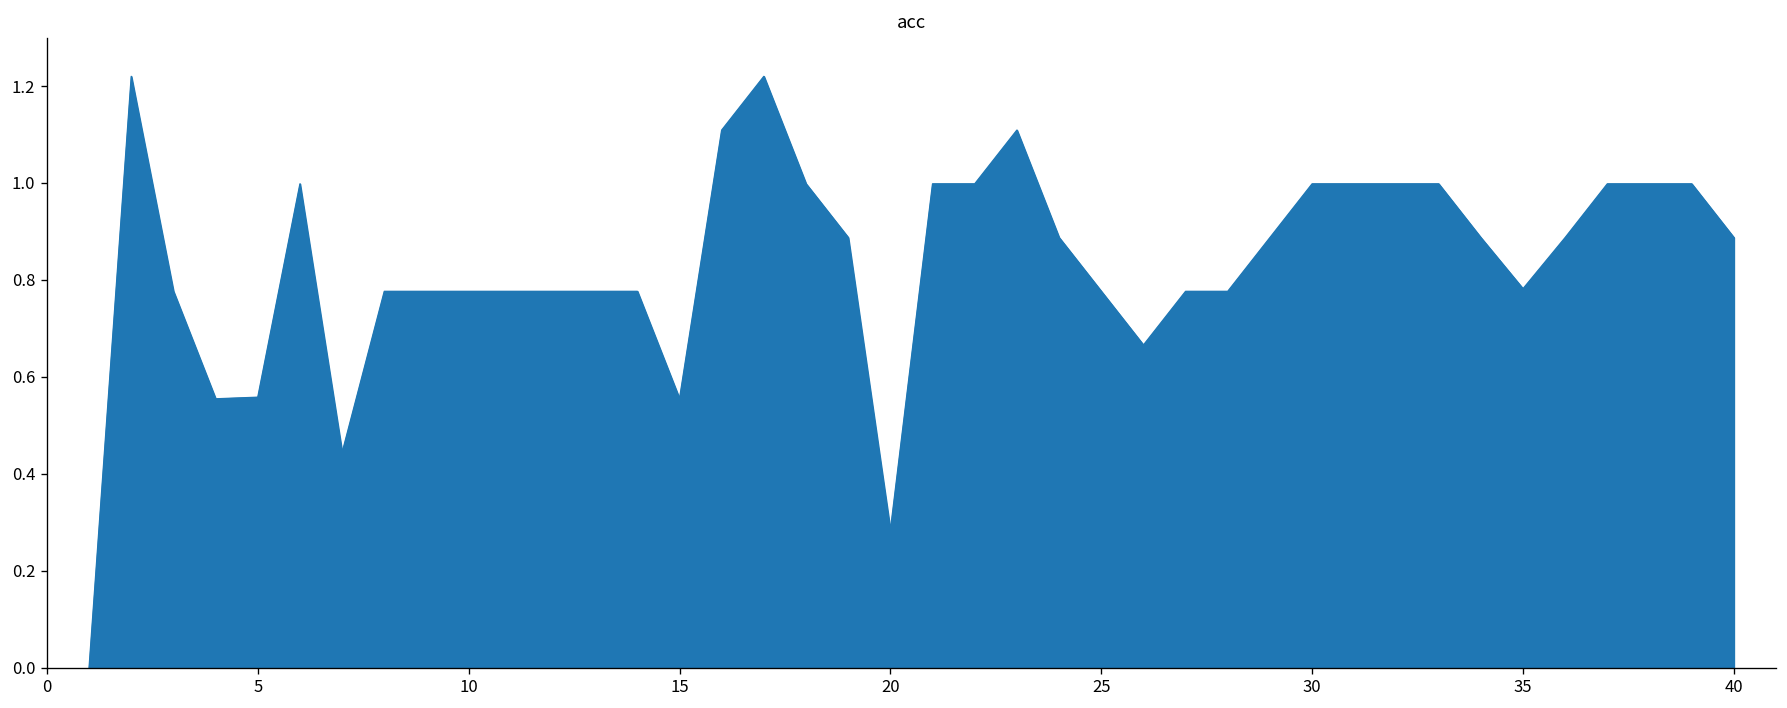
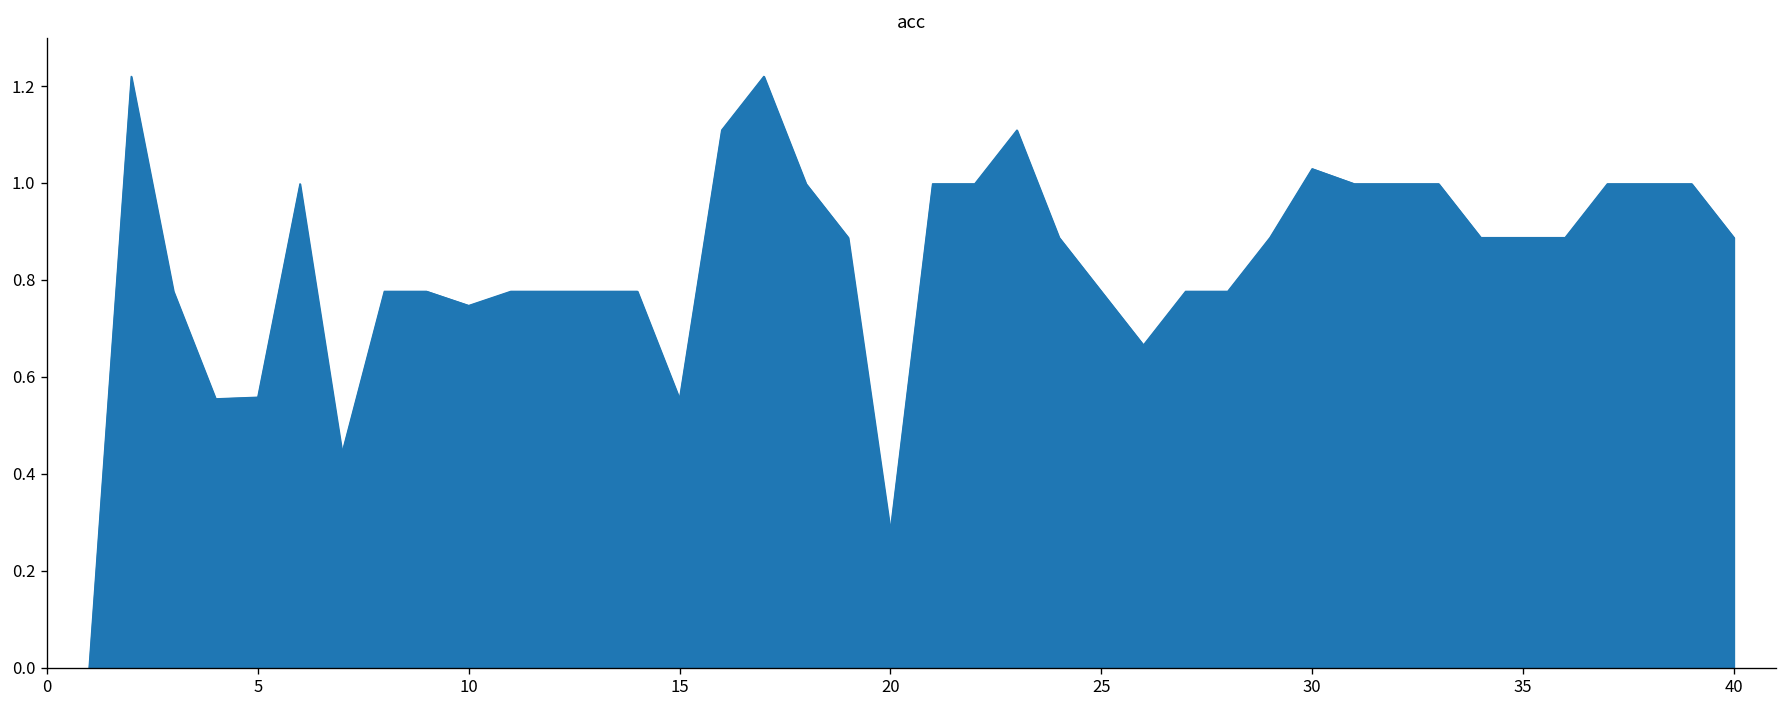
10: 0.78 -> 0.75
30: 1.00 -> 1.03
35: 0.78 -> 0.89
